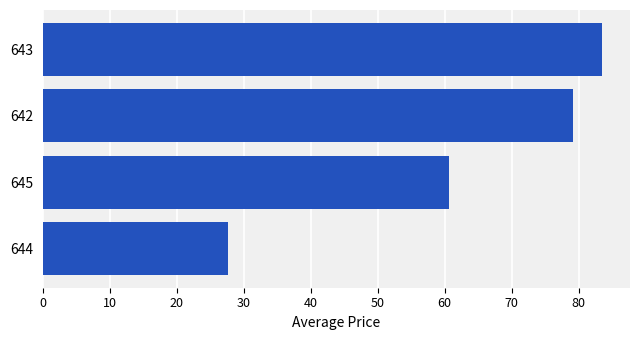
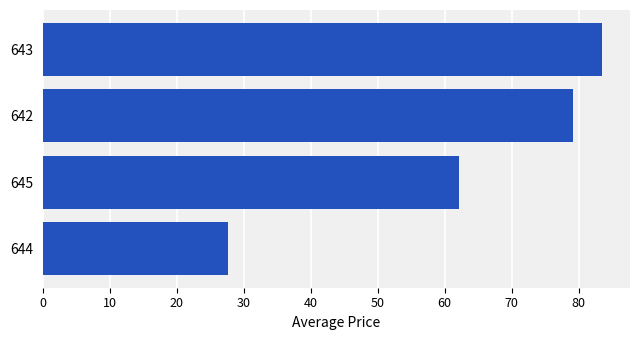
645: 61 -> 62
